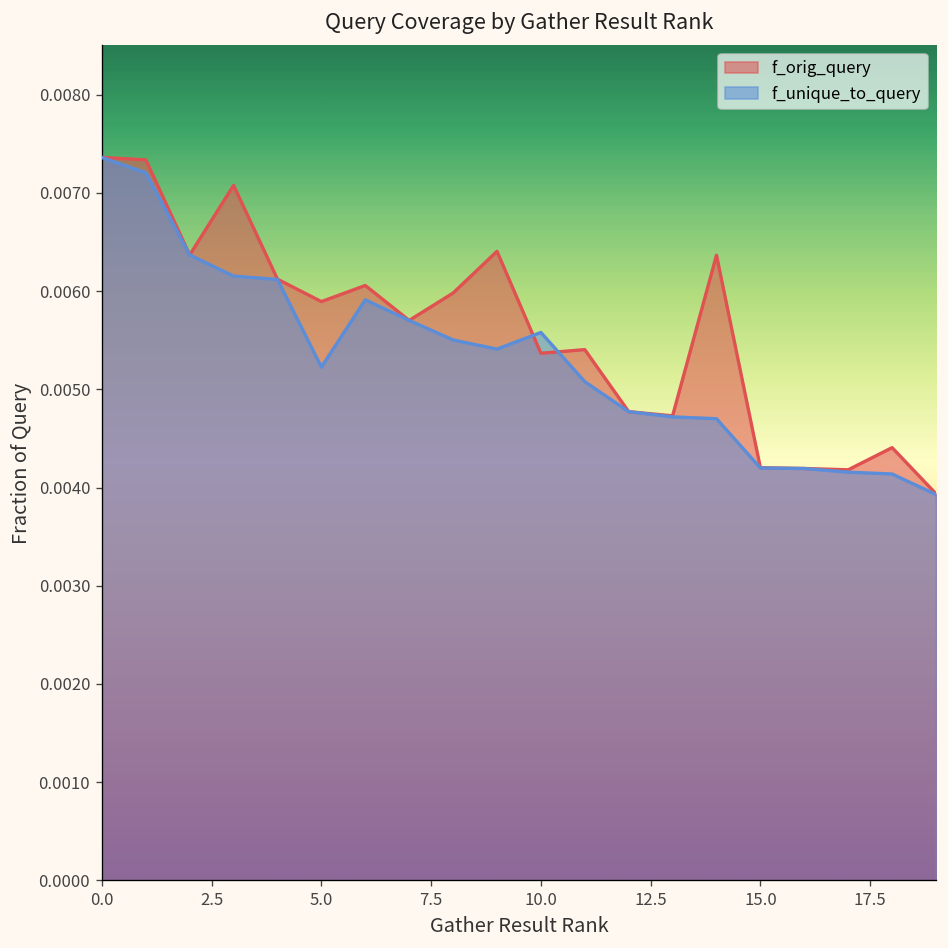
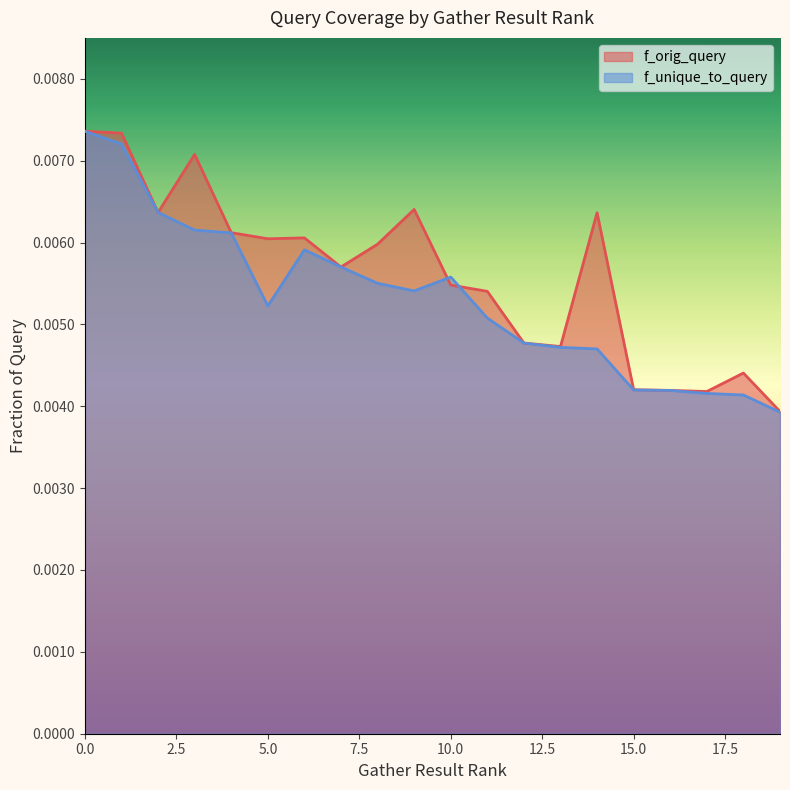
f_orig_query, 5.0: 0.0059 -> 0.0060
f_orig_query, 10.0: 0.0054 -> 0.0055
